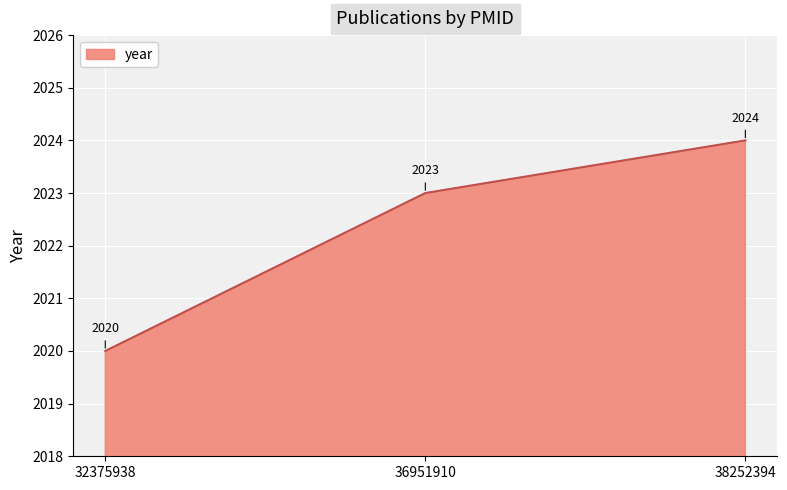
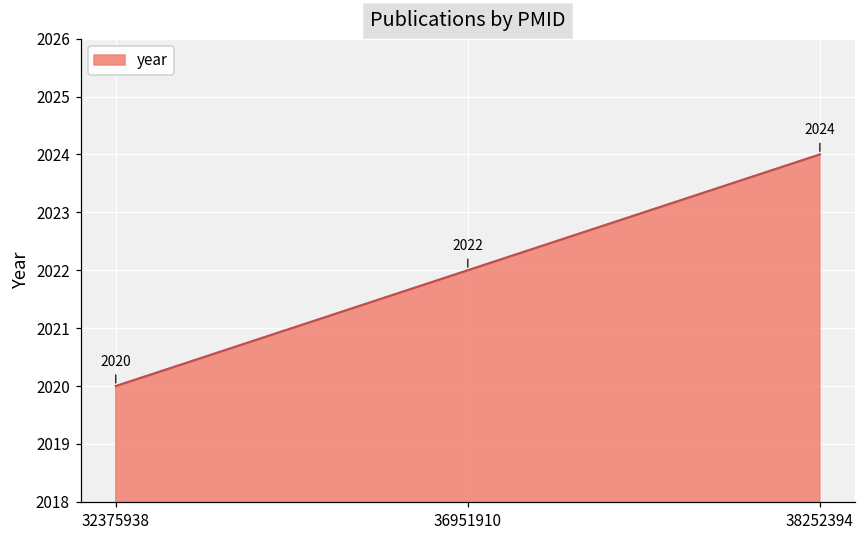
36951910: 2023 -> 2022
